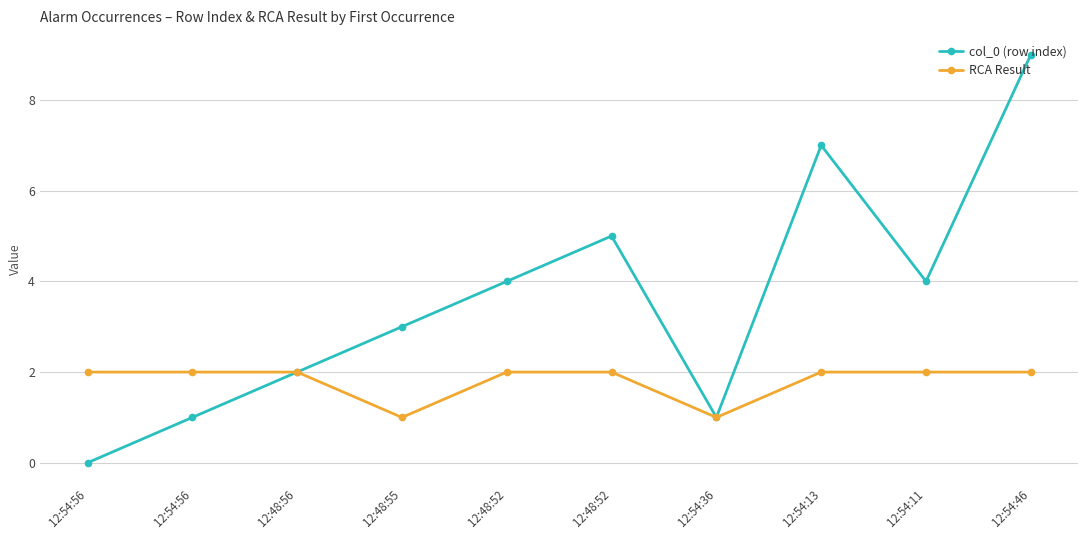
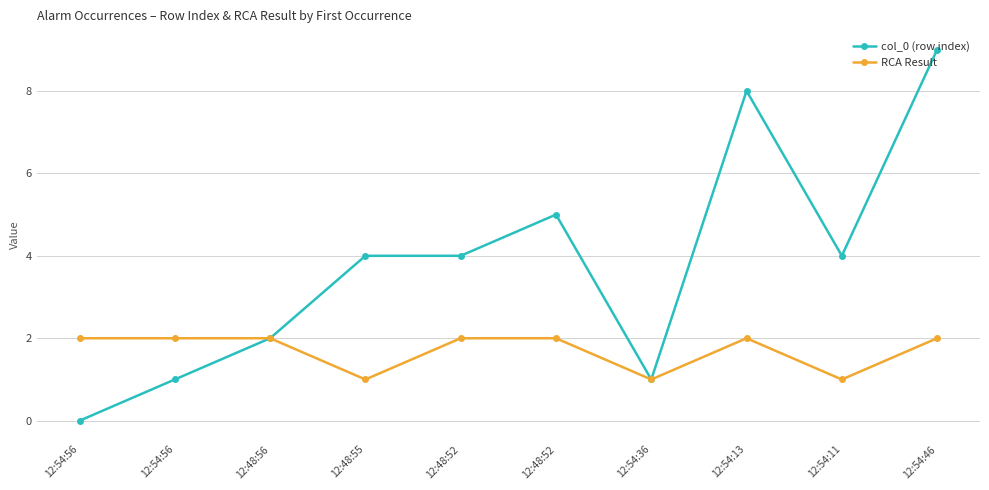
col_0 (row index), 12:48:55: 3 -> 4
col_0 (row index), 12:54:13: 7 -> 8
RCA Result, 12:54:11: 2 -> 1
